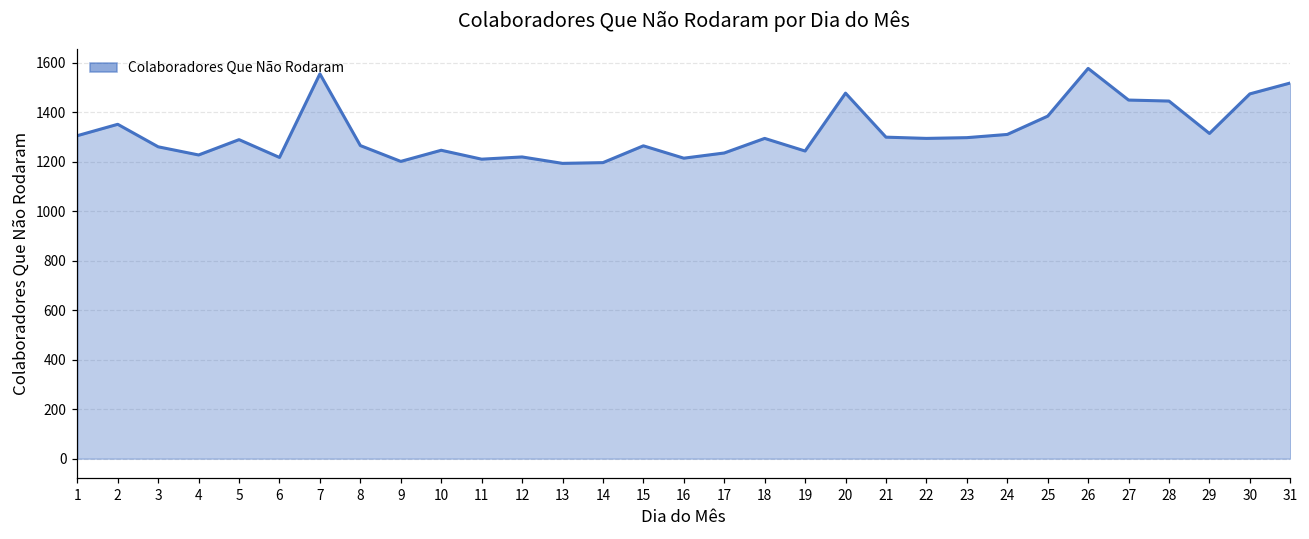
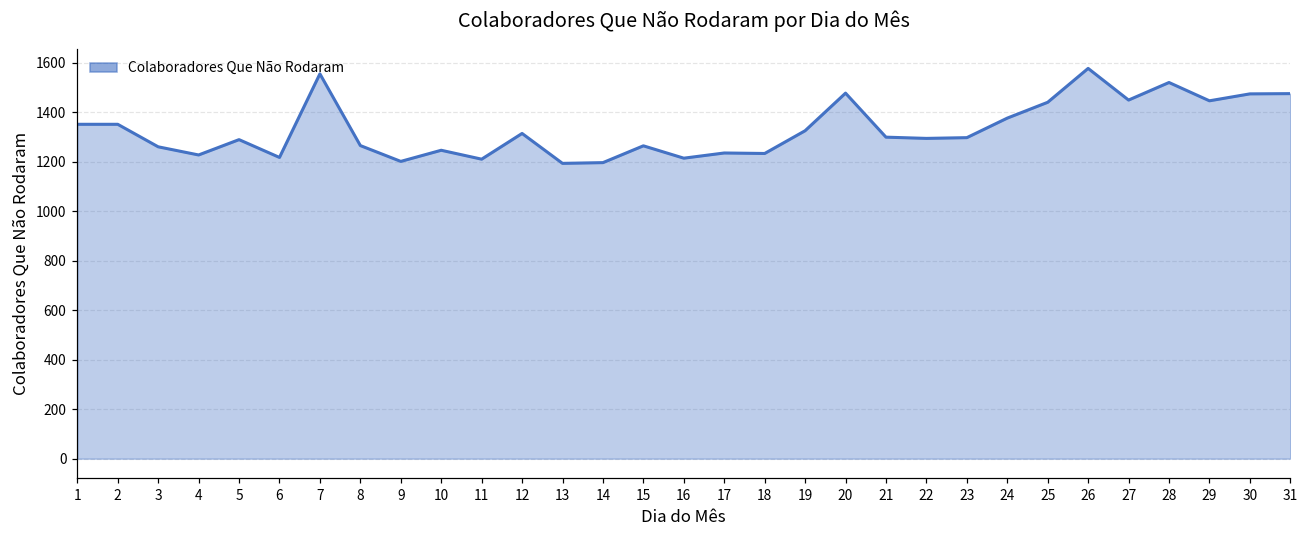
1: 1310 -> 1350
12: 1220 -> 1320
18: 1300 -> 1230
19: 1240 -> 1330
24: 1310 -> 1380
25: 1390 -> 1440
28: 1450 -> 1520
29: 1320 -> 1450
31: 1520 -> 1480
